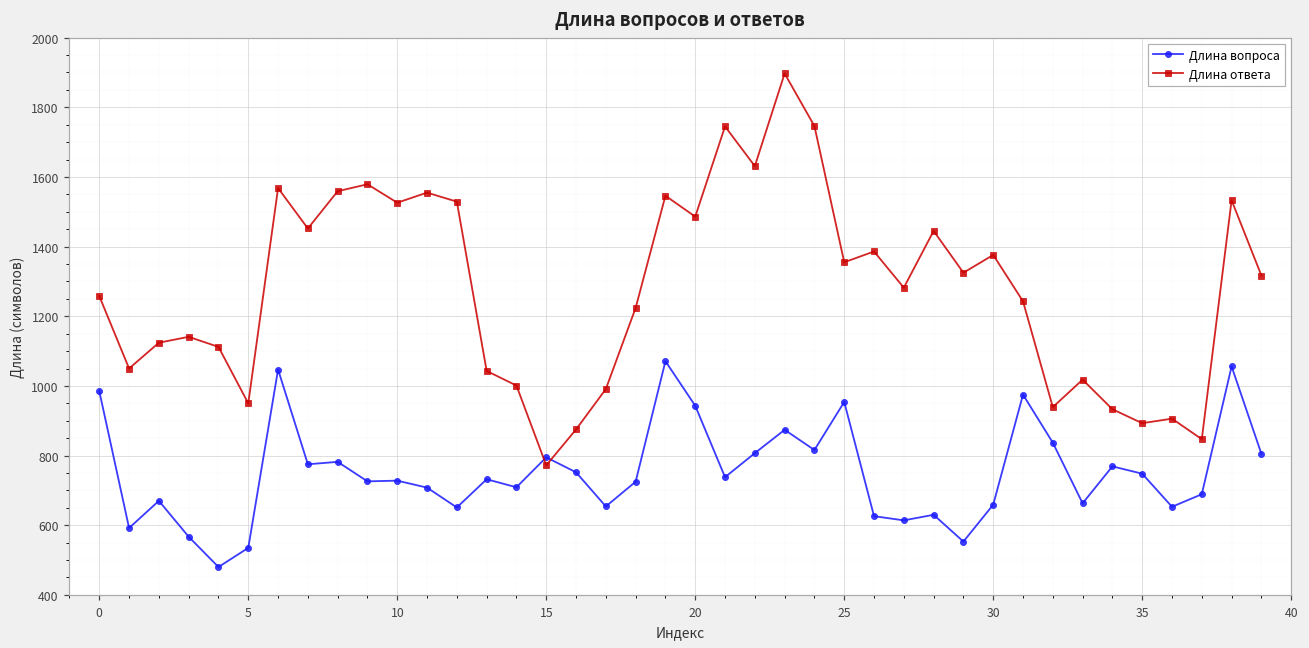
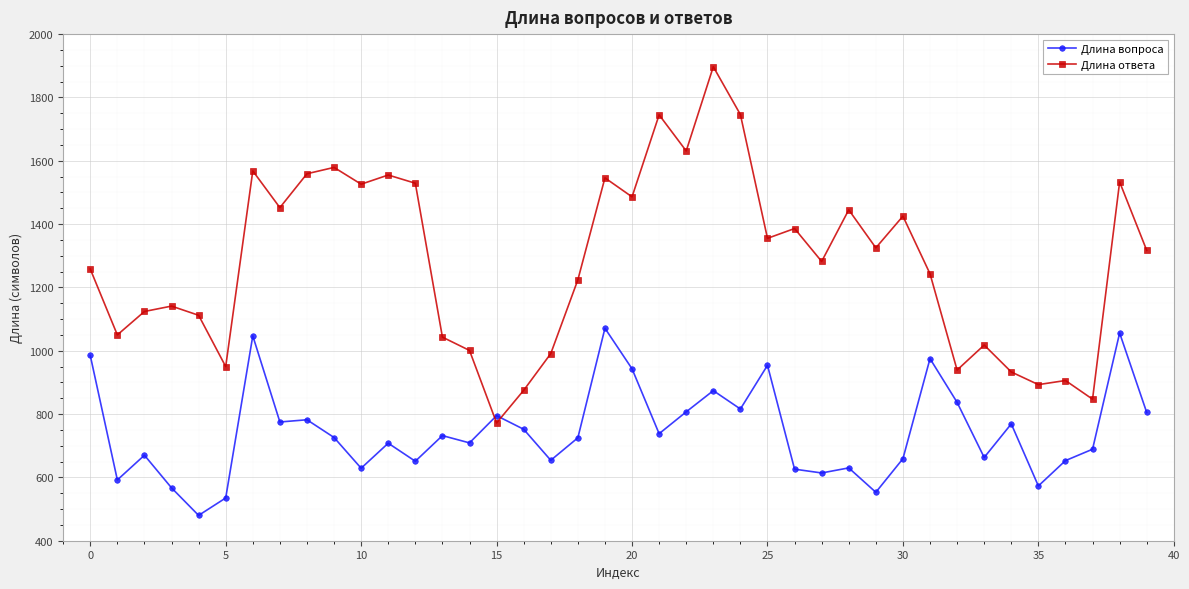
Длина вопроса, 10: 730 -> 630
Длина ответа, 30: 1380 -> 1430
Длина вопроса, 35: 750 -> 570
